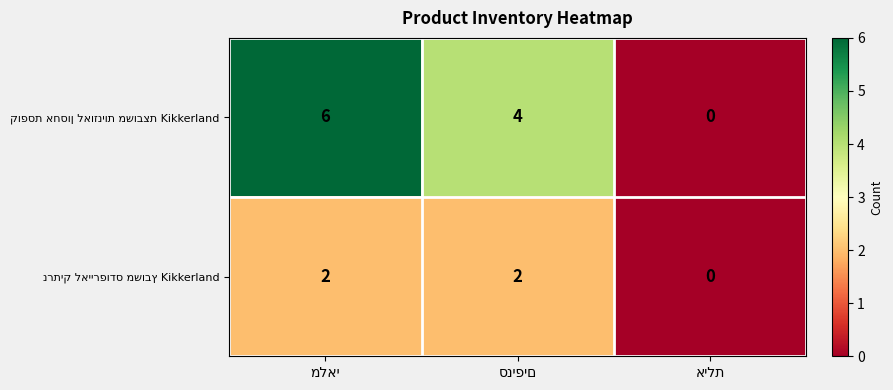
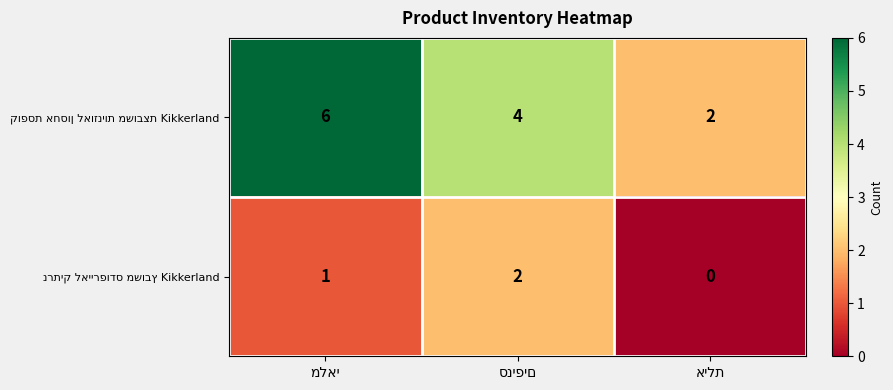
קופסת אחסון לאוזניות משובצת Kikkerland, אילת: 0 -> 2
נרתיק לאיירפודס משובץ Kikkerland, מלאי: 2 -> 1
